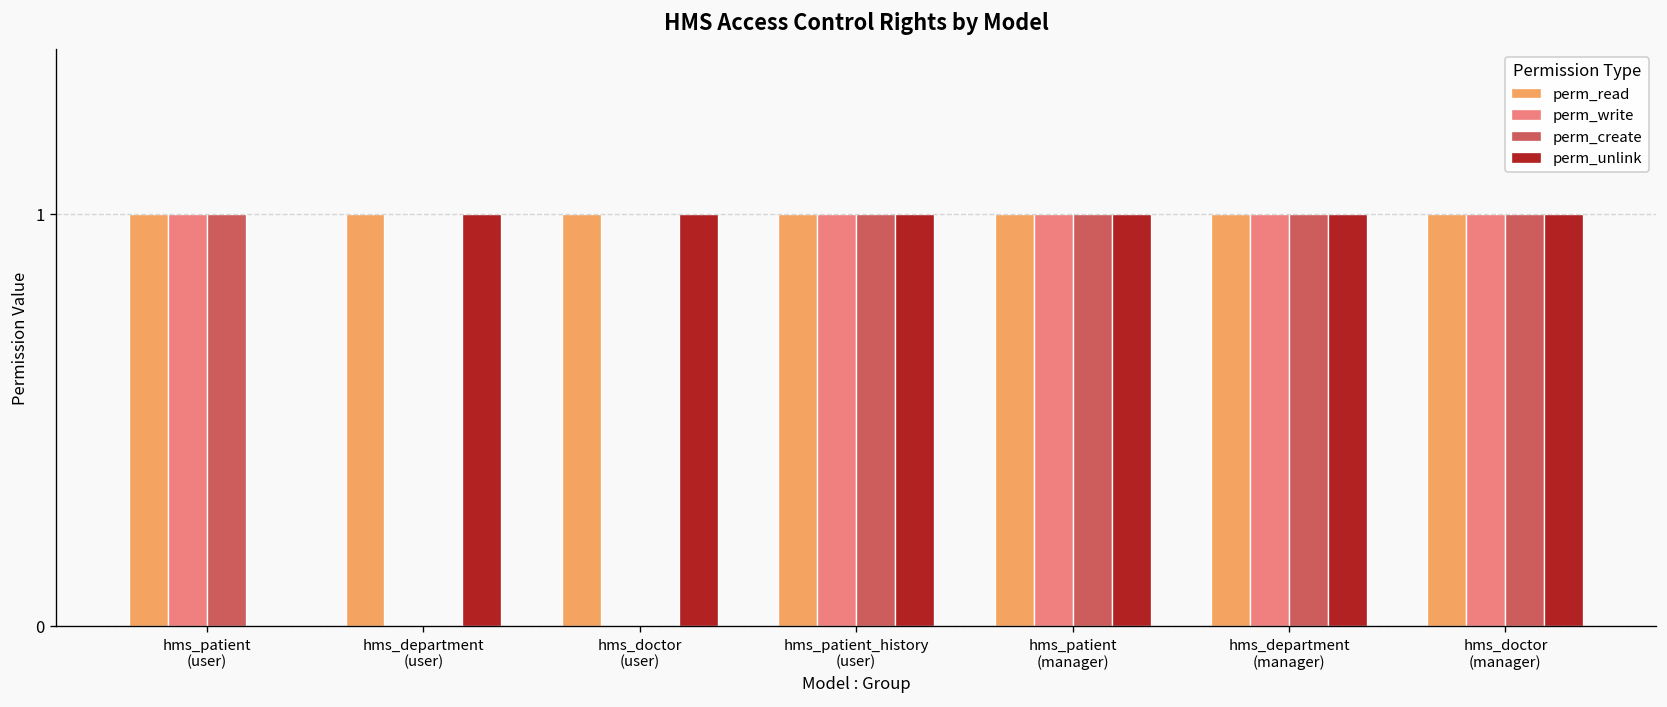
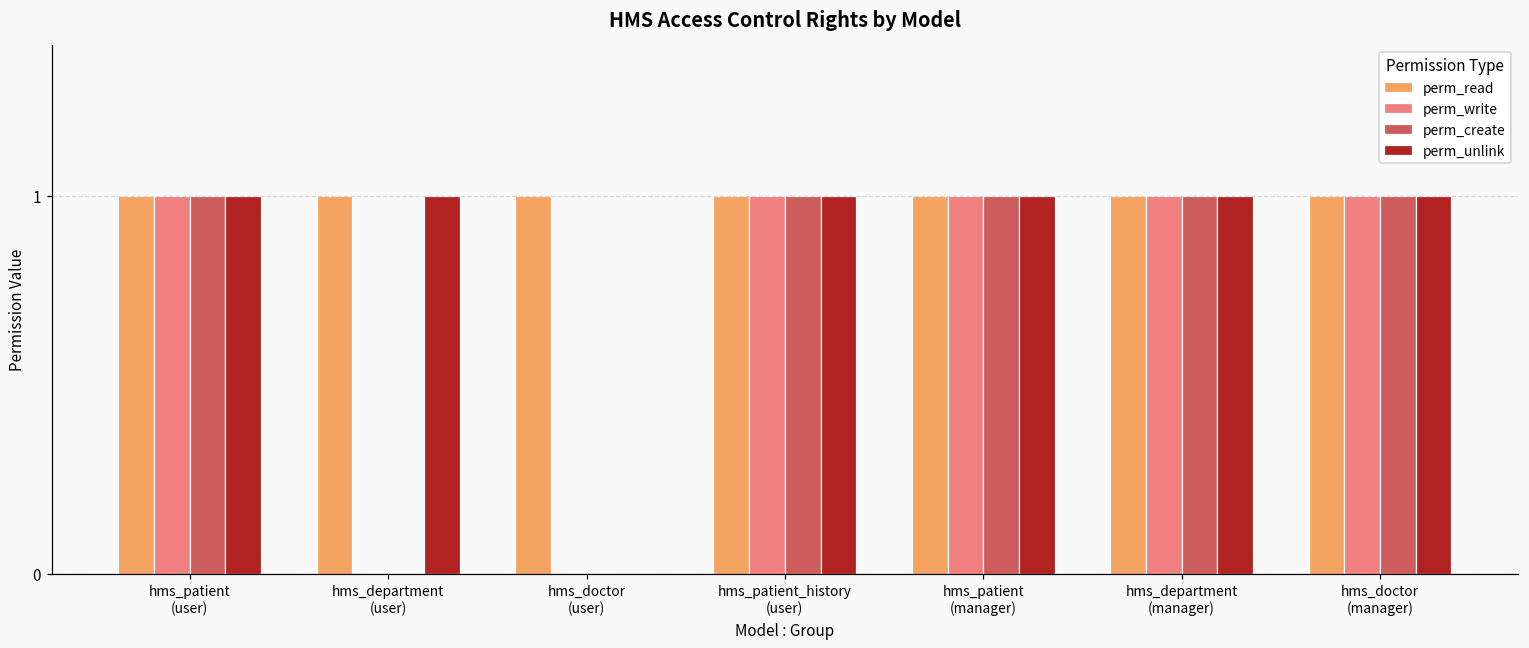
perm_unlink, hms_patient (user): 0 -> 1
perm_unlink, hms_doctor (user): 1 -> 0
